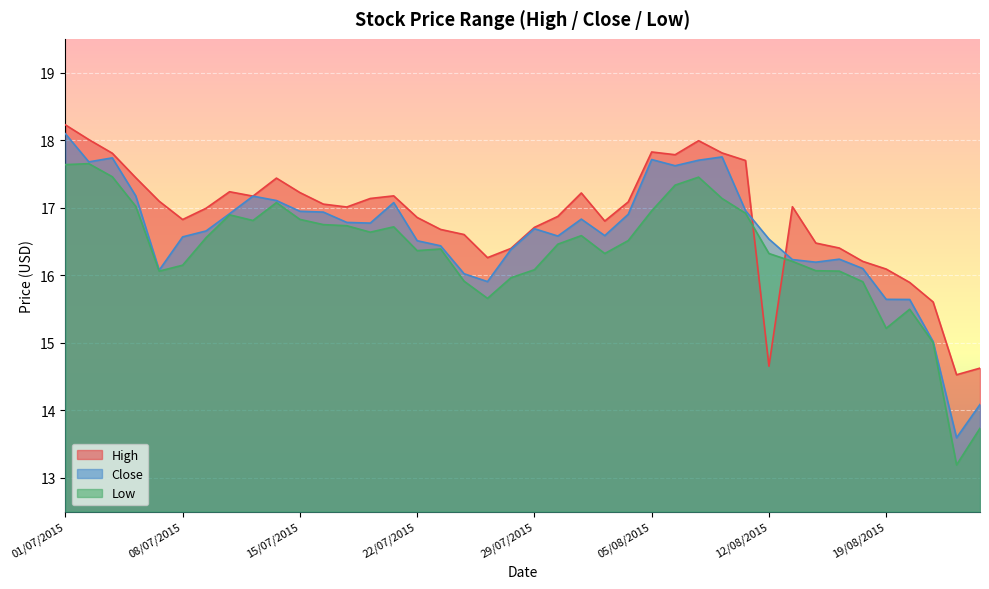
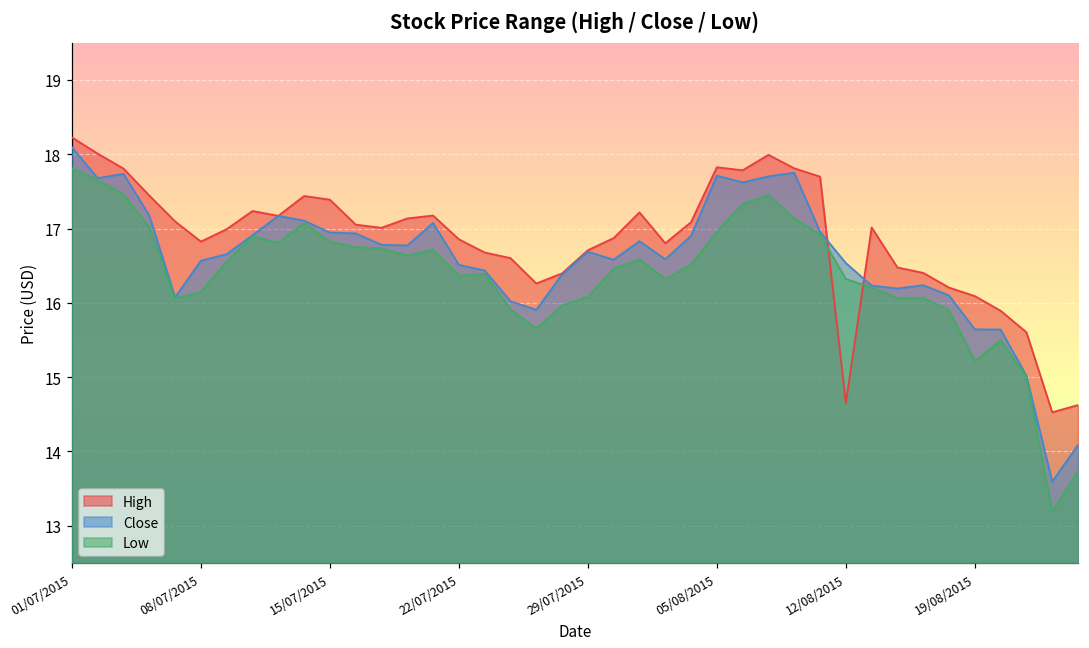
Low, 01/07/2015: 17.6 -> 17.8
High, 15/07/2015: 17.2 -> 17.4
